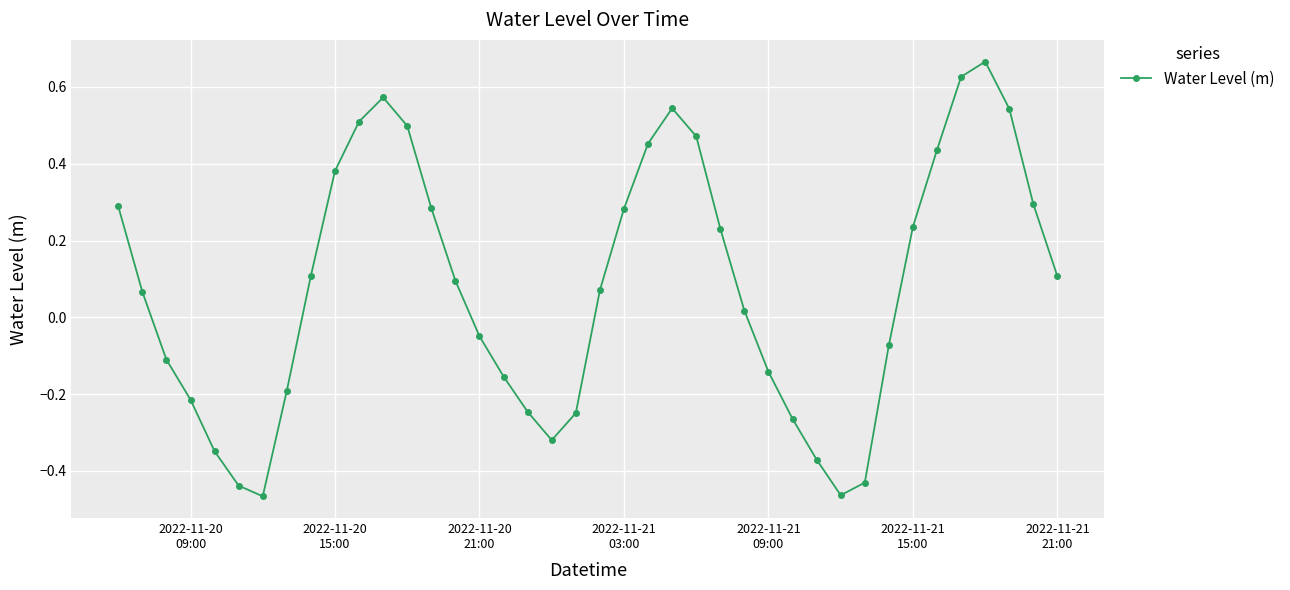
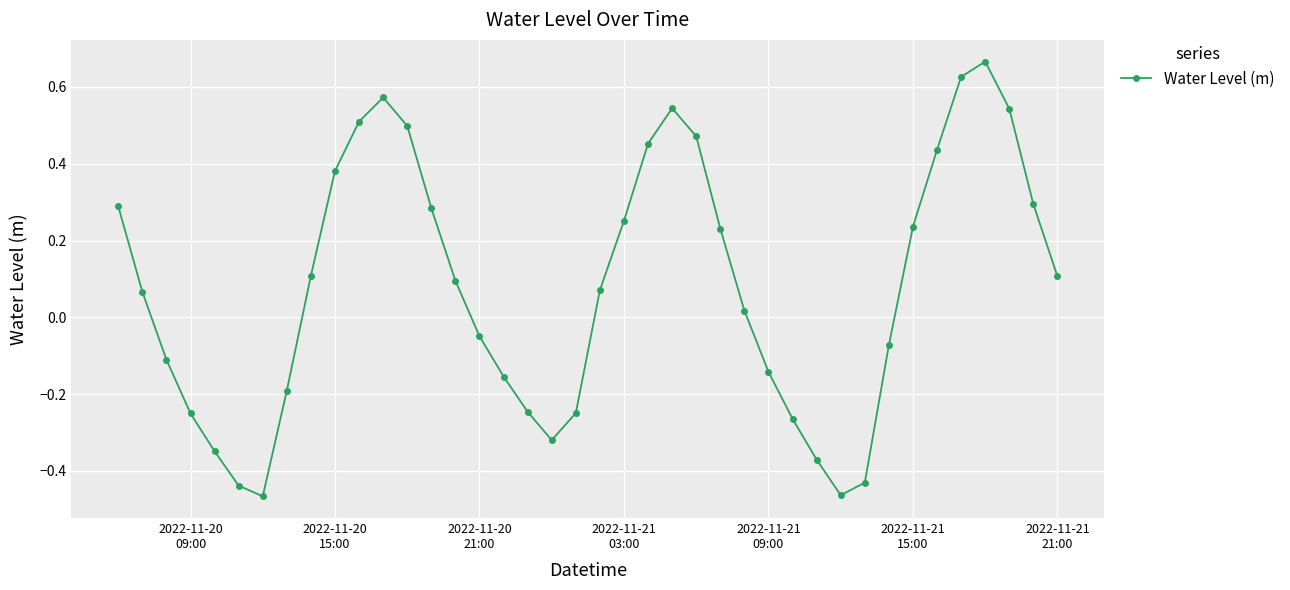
2022-11-20 09:00: -0.21 -> -0.25
2022-11-21 03:00: 0.28 -> 0.25
